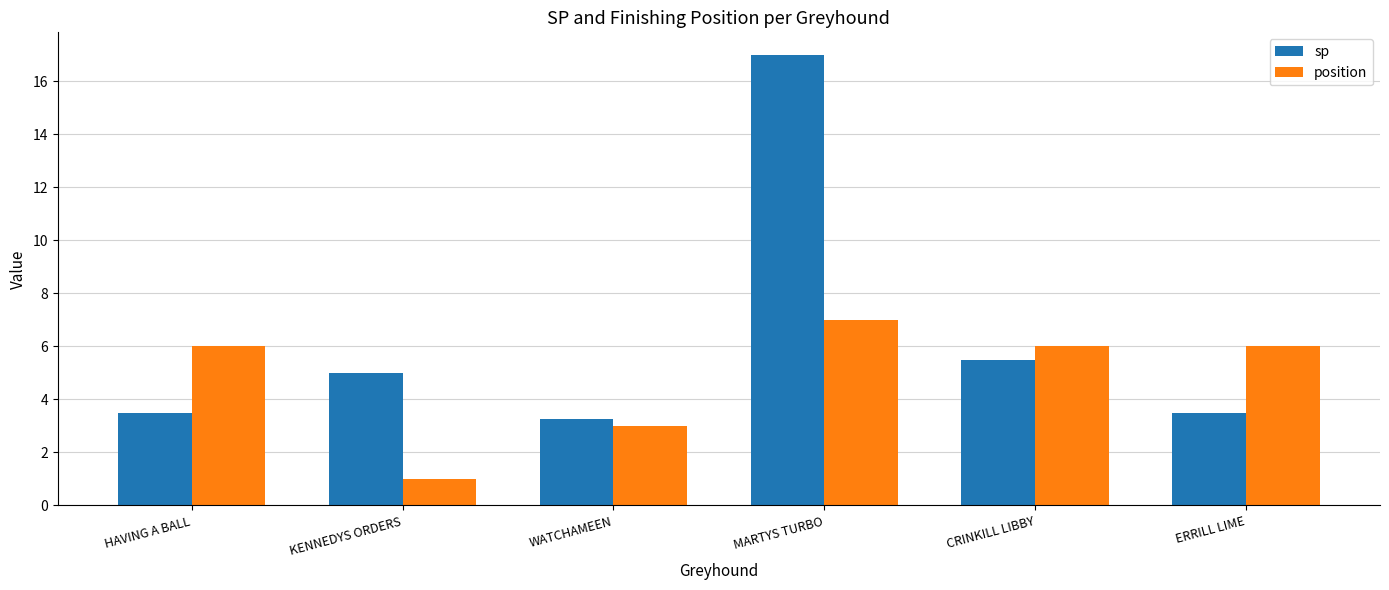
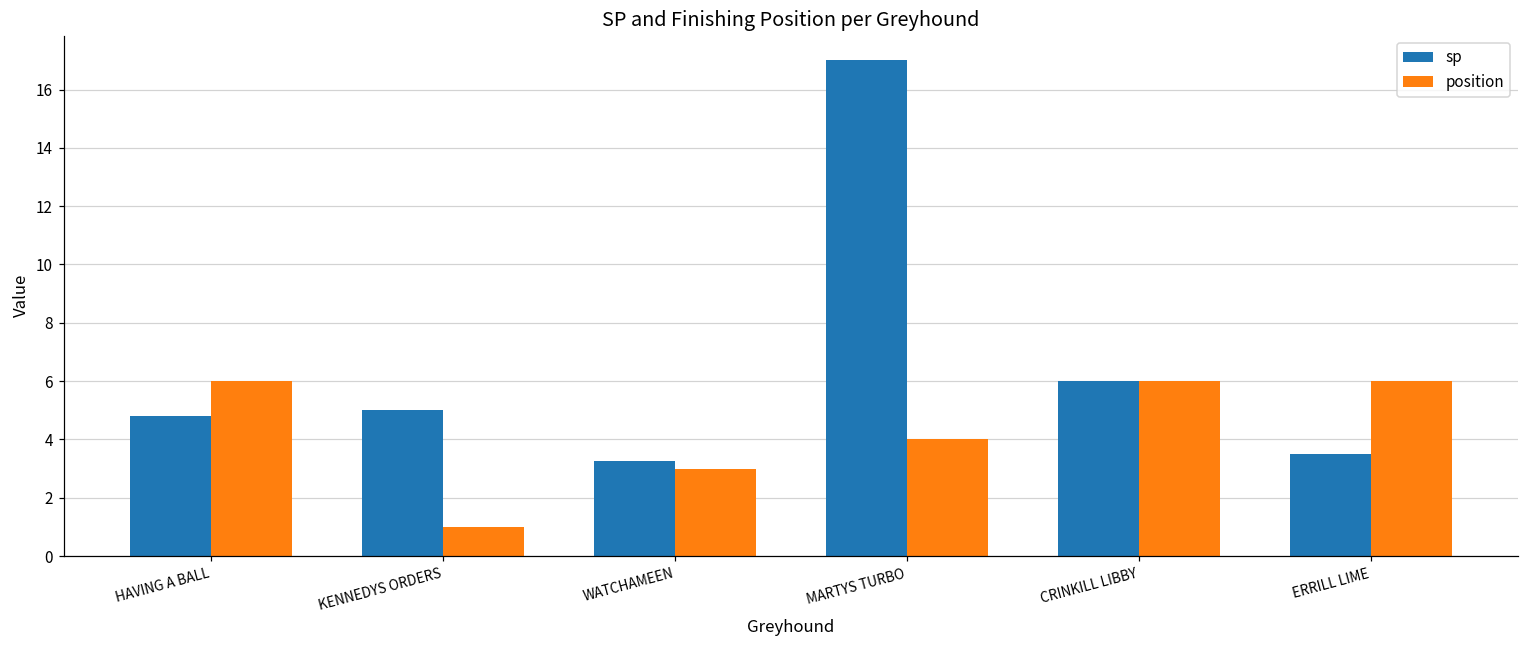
sp, HAVING A BALL: 3.5 -> 4.8
position, MARTYS TURBO: 7 -> 4
sp, CRINKILL LIBBY: 5.5 -> 6.0
